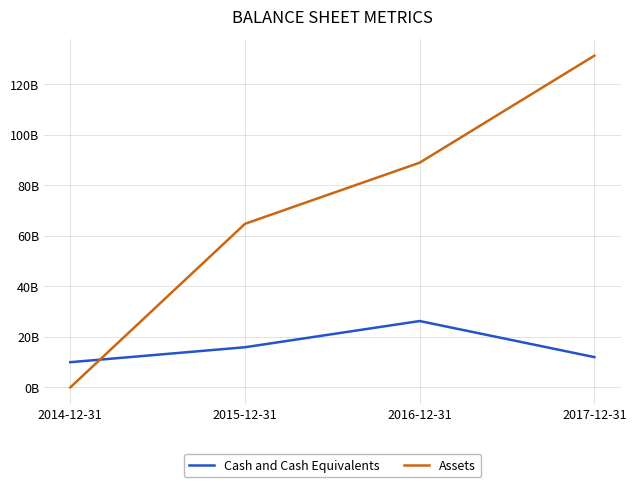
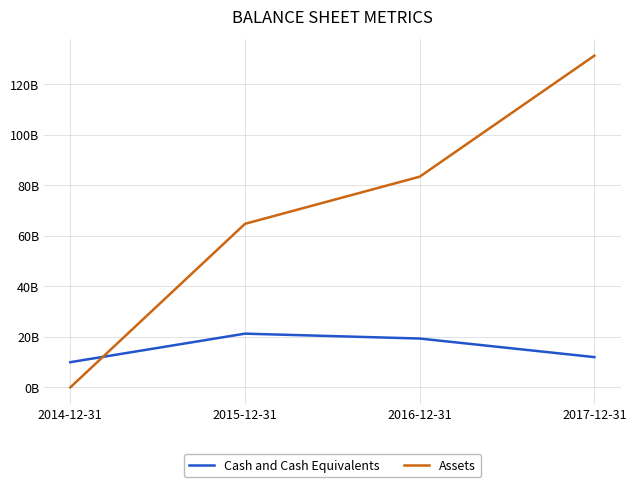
Cash and Cash Equivalents, 2015-12-31: 16000000000 -> 21000000000
Cash and Cash Equivalents, 2016-12-31: 26000000000 -> 19000000000
Assets, 2016-12-31: 89000000000 -> 83000000000
